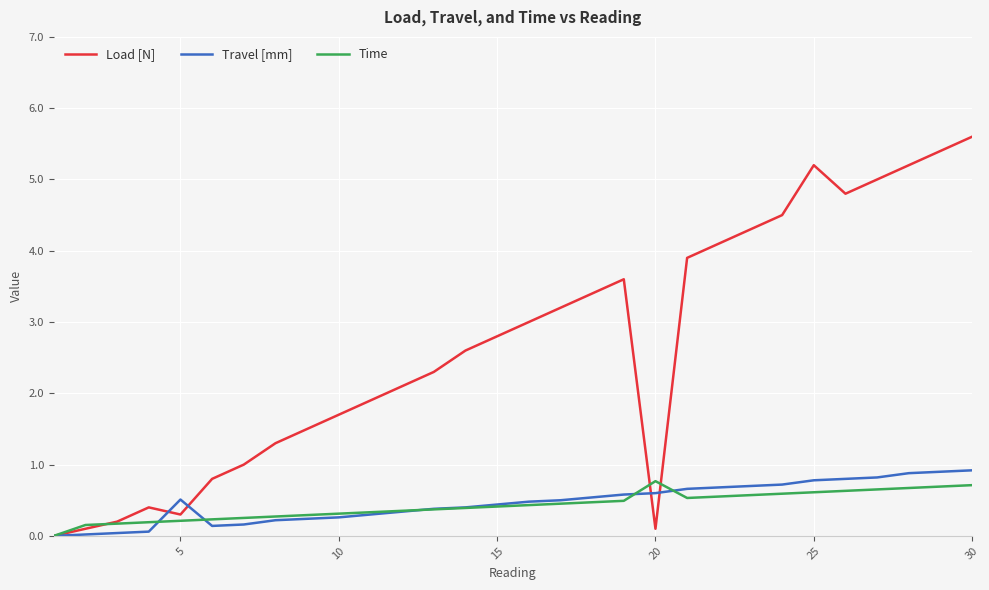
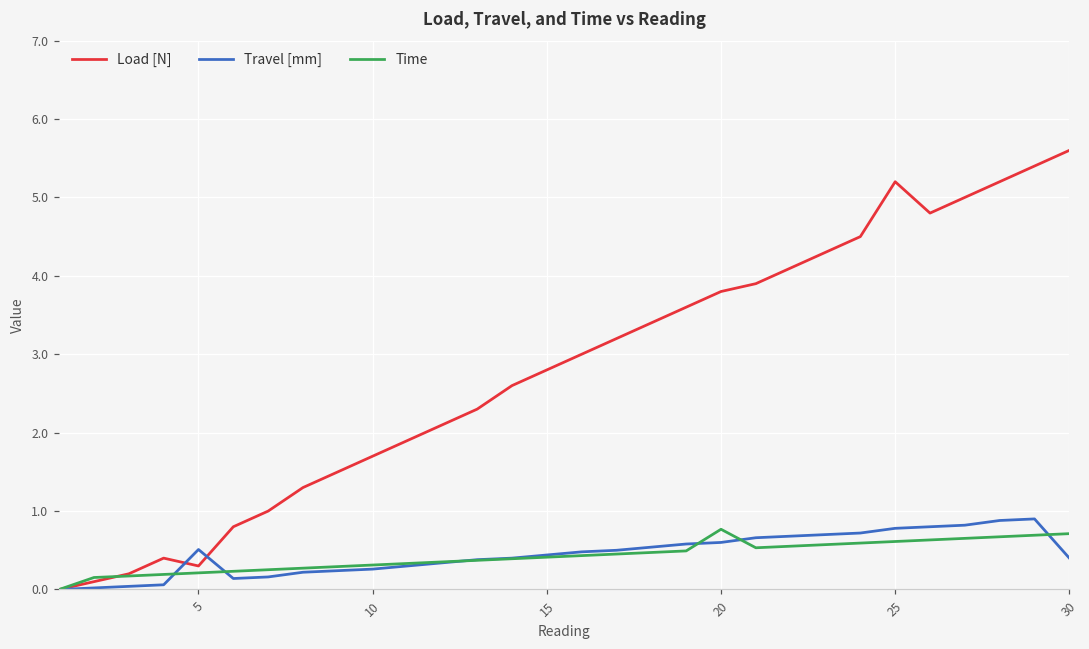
Load [N], 20: 0.1 -> 3.8
Travel [mm], 30: 0.9 -> 0.4
